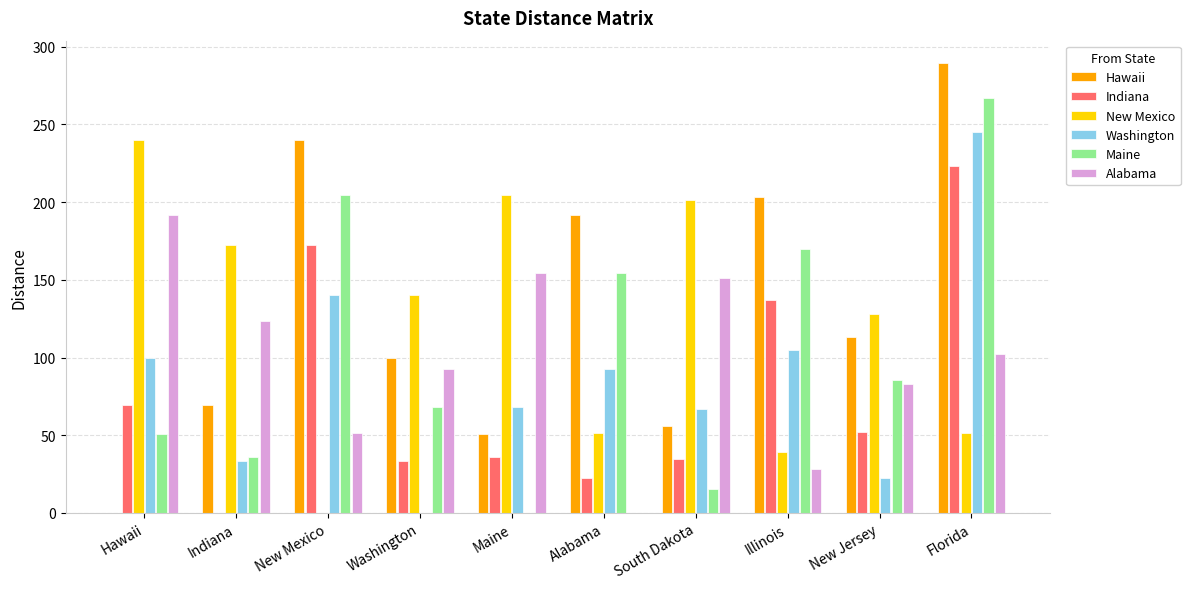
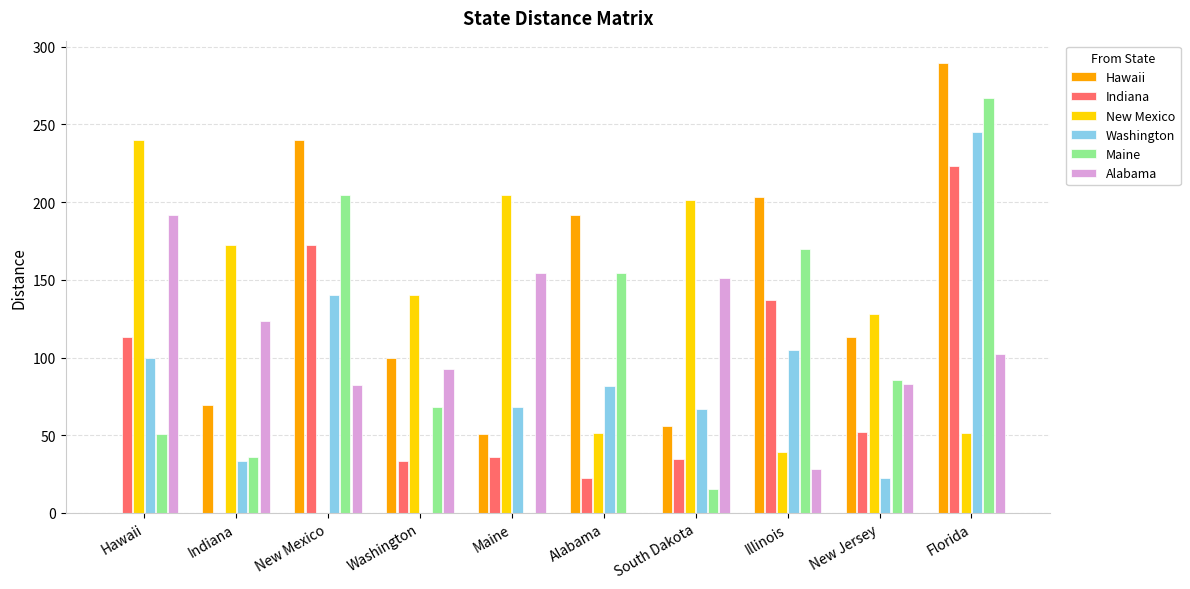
Indiana, Hawaii: 69 -> 113
Alabama, New Mexico: 52 -> 82
Washington, Alabama: 93 -> 81
